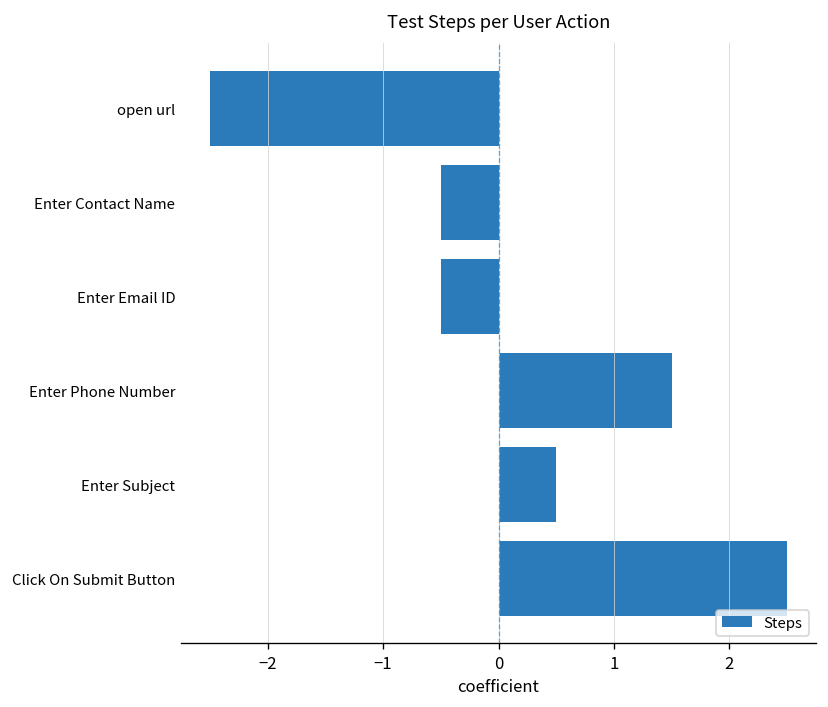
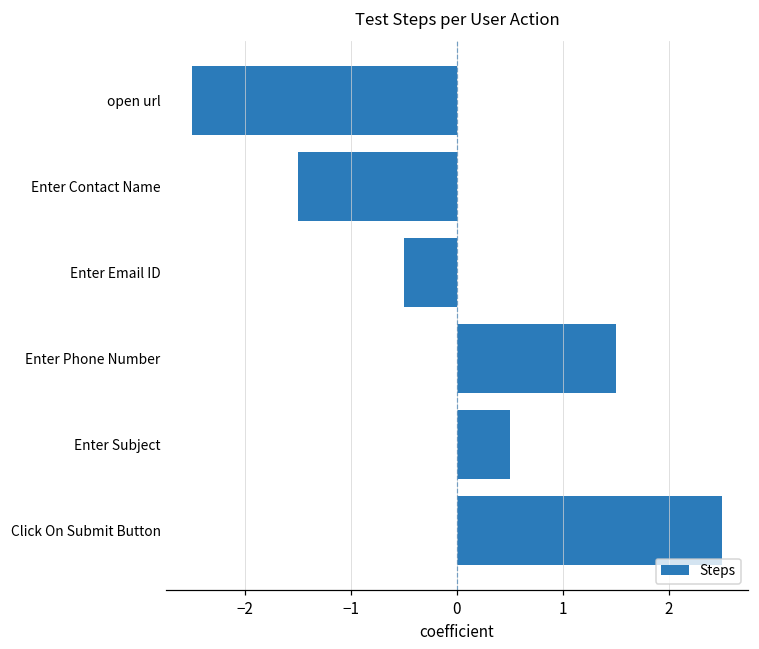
Enter Contact Name: -0.5 -> -1.5
